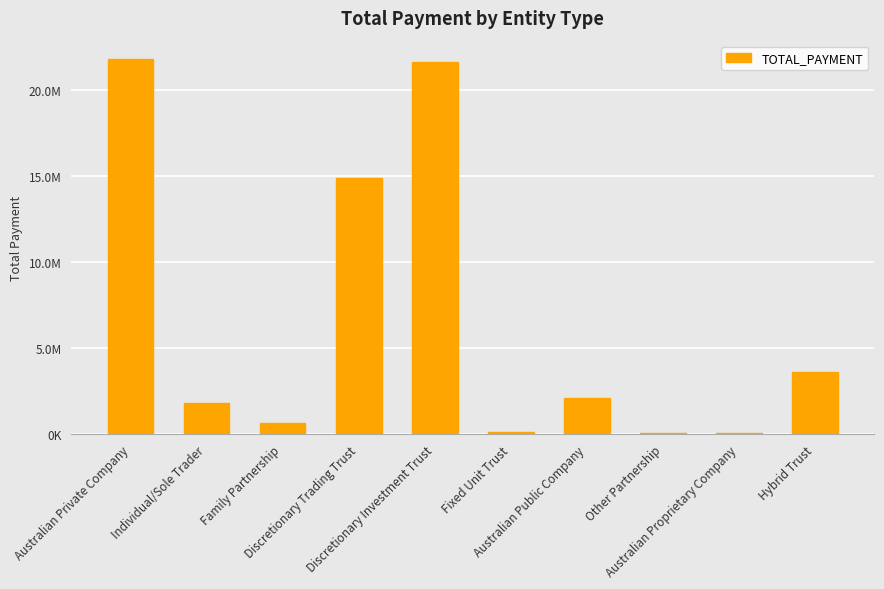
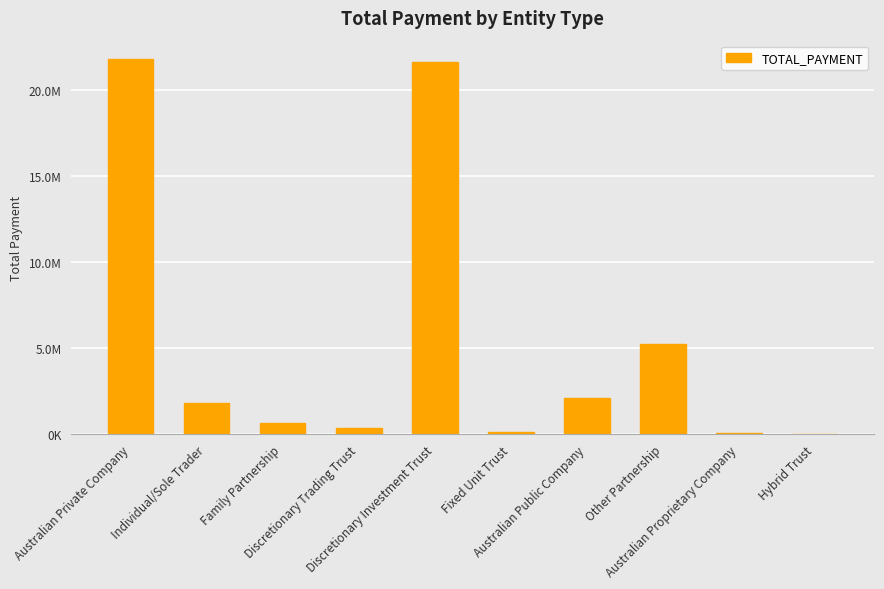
Discretionary Trading Trust: 14900000 -> 300000
Other Partnership: 100000 -> 5200000
Hybrid Trust: 3600000 -> 0
